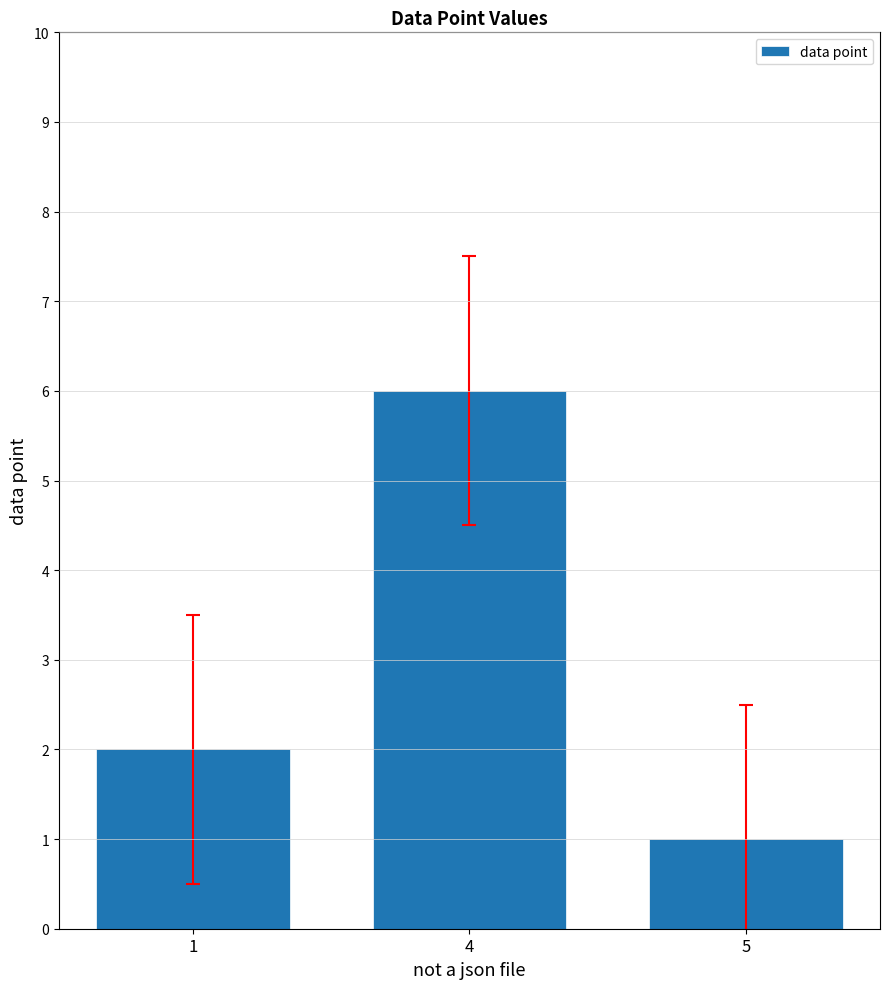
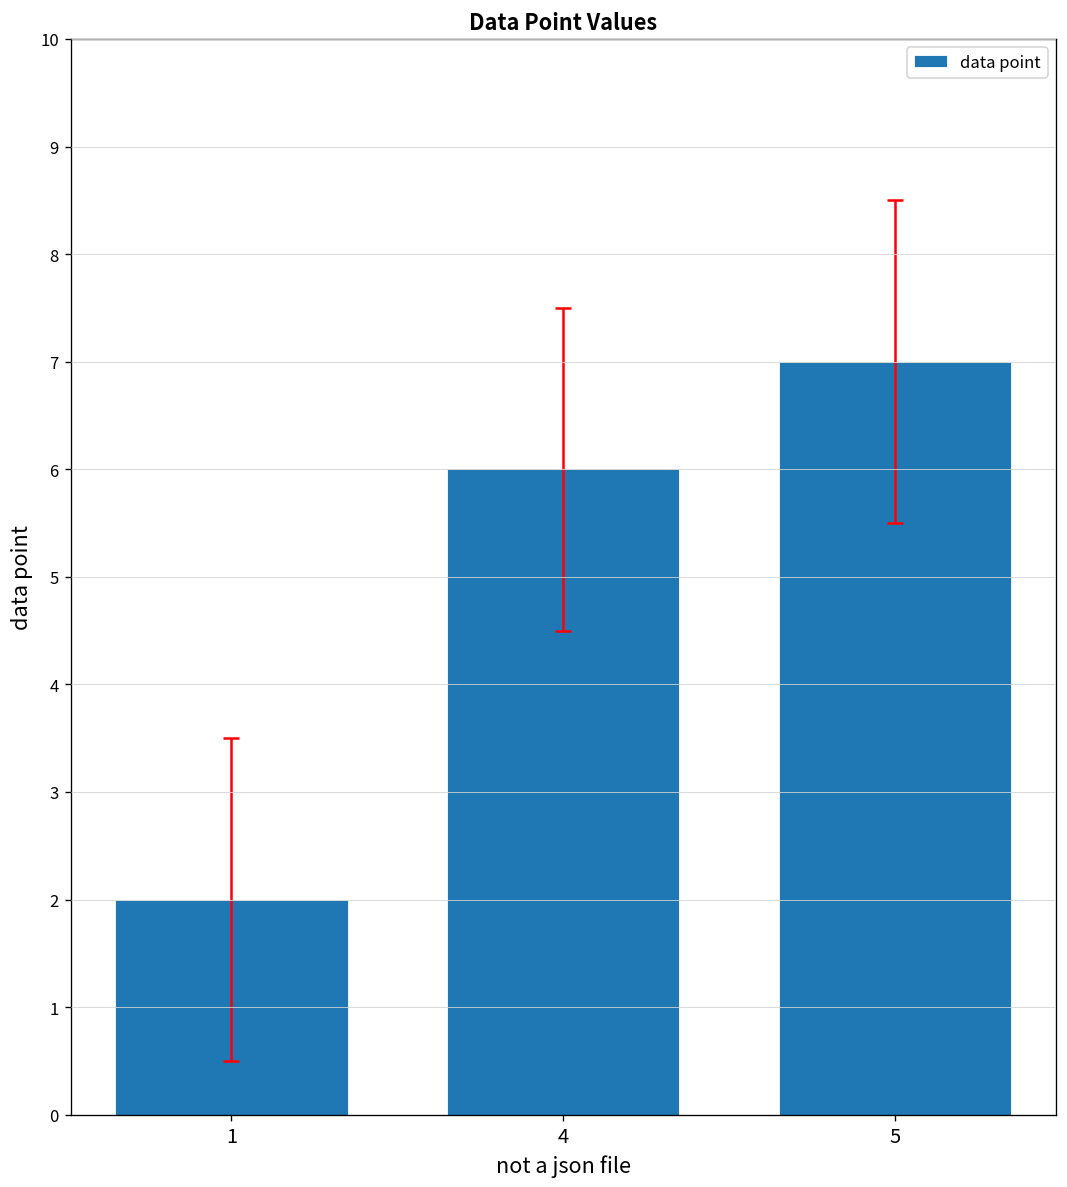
data point, 5: 1 -> 7
